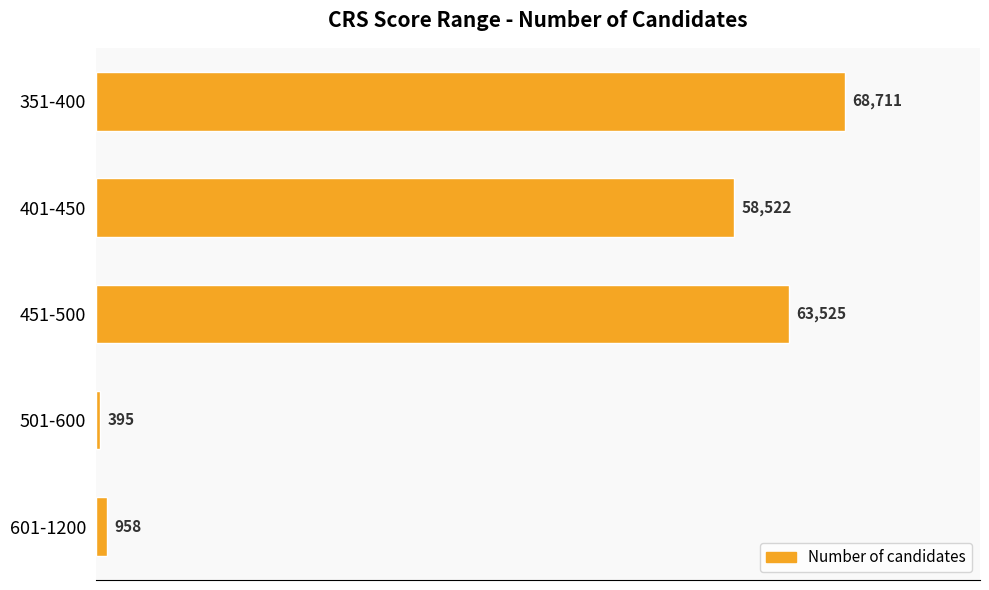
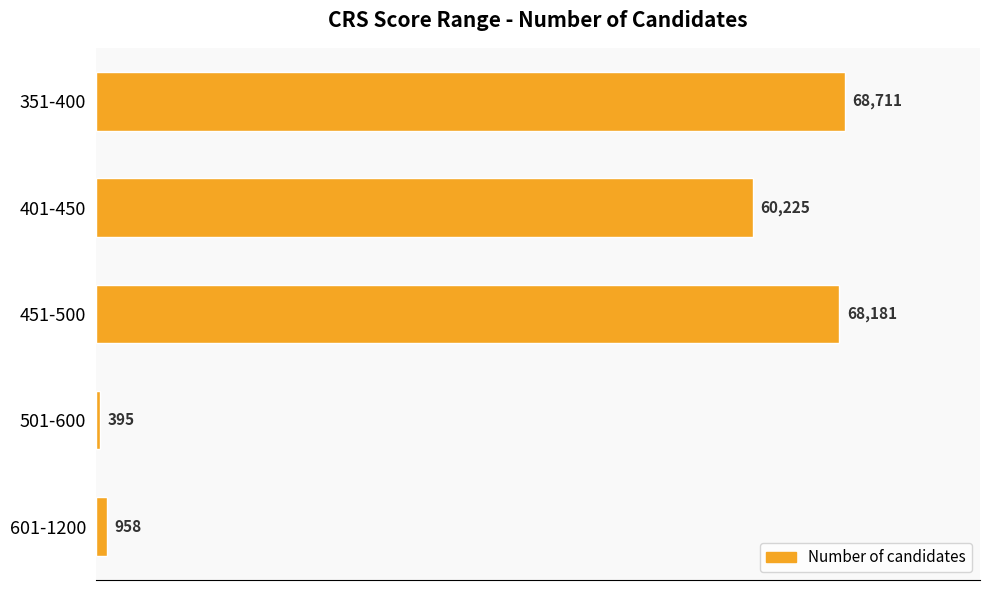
401-450: 58,522 -> 60,225
451-500: 63,525 -> 68,181
